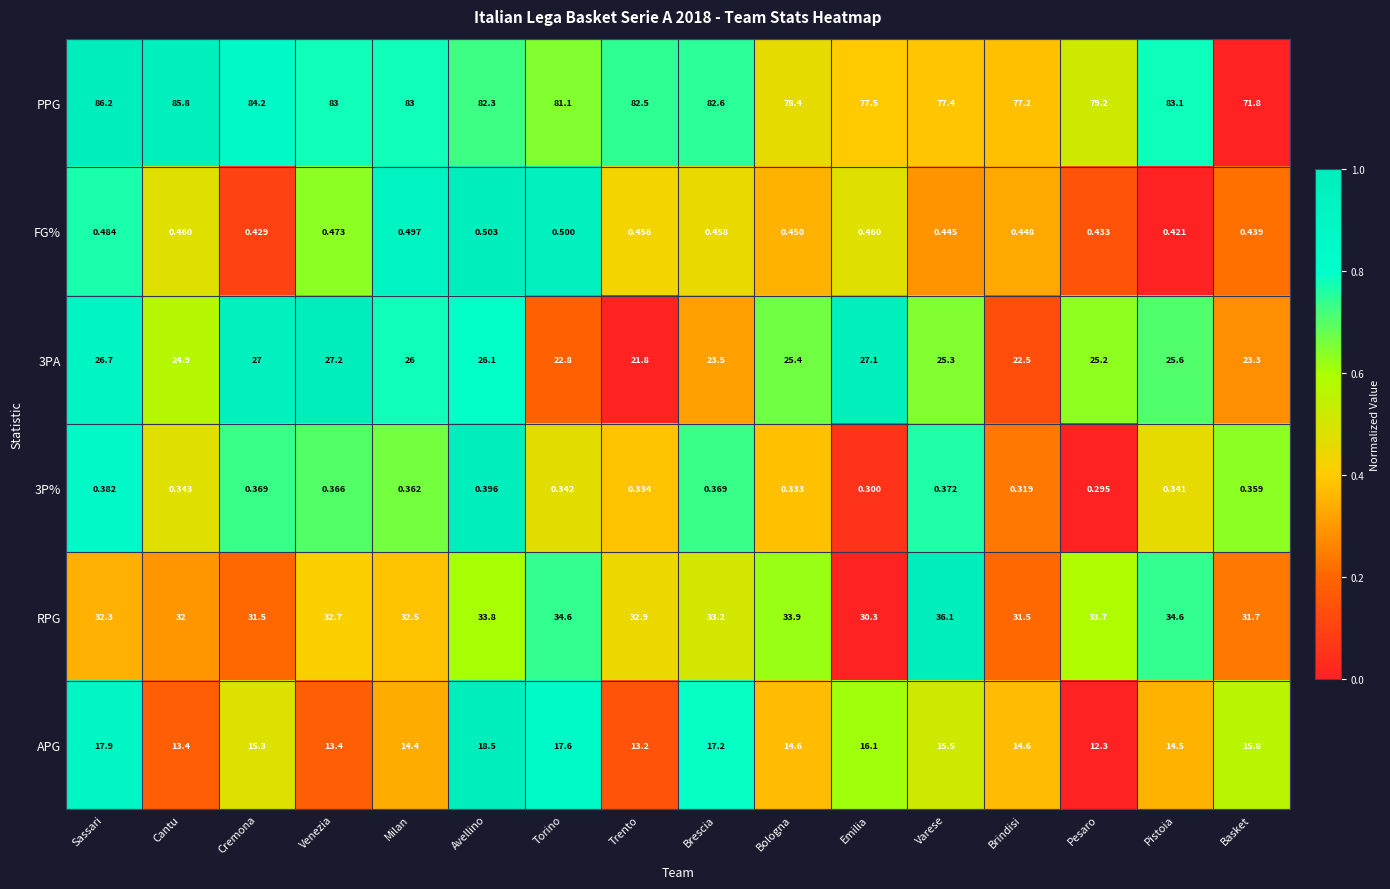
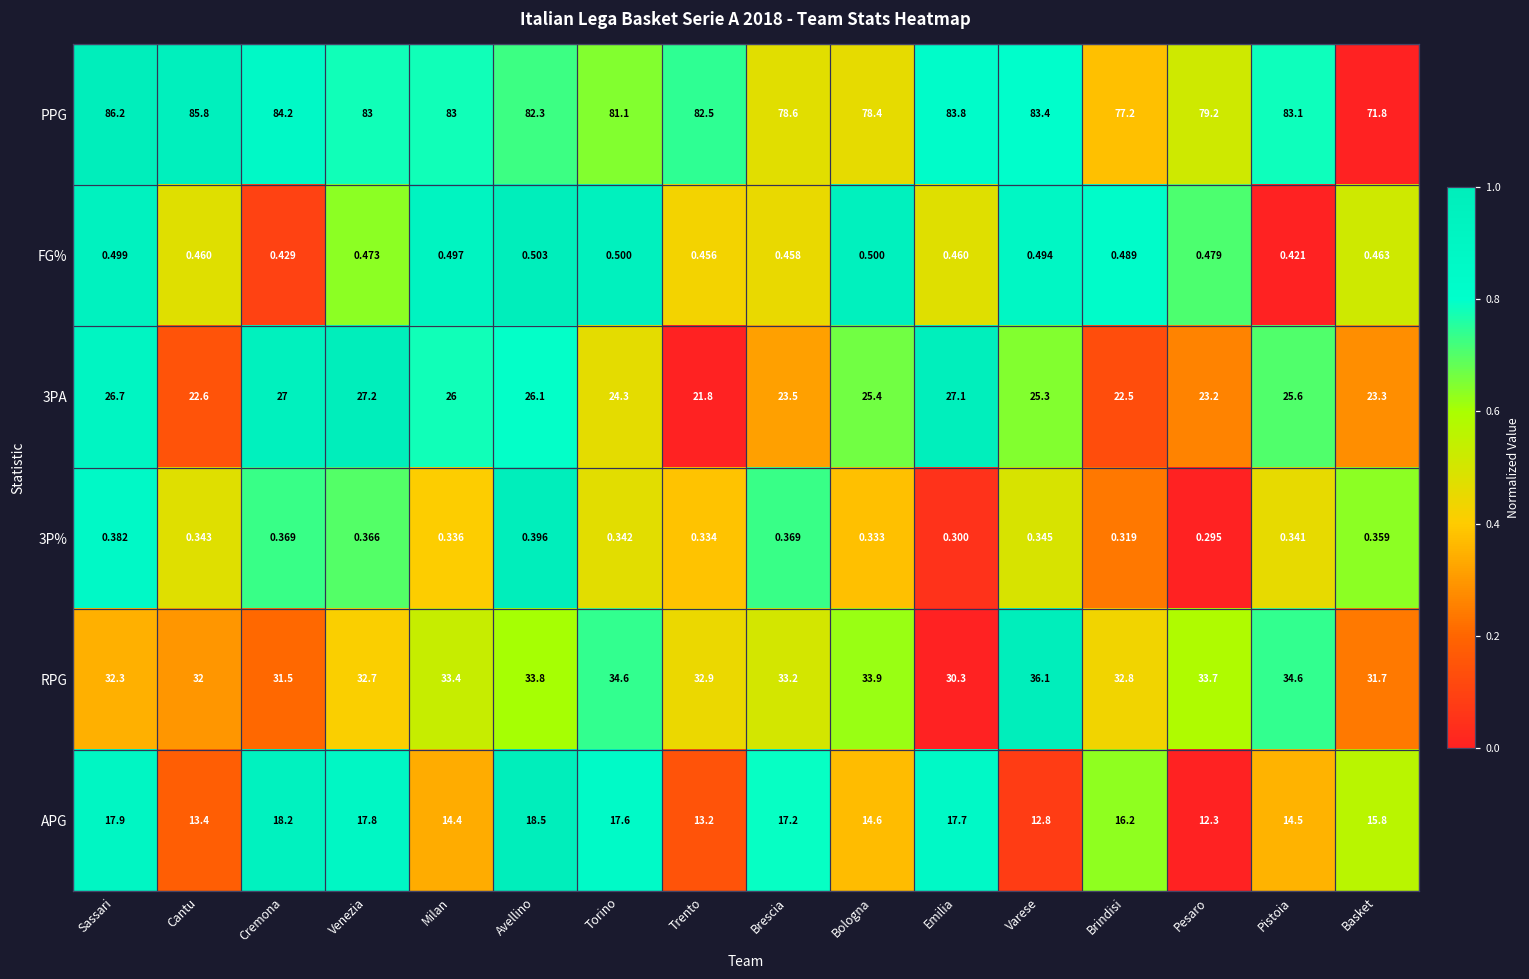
PPG, Brescia: 82.6 -> 78.6
PPG, Emilia: 77.5 -> 83.8
PPG, Varese: 77.4 -> 83.4
FG%, Sassari: 0.484 -> 0.499
FG%, Bologna: 0.450 -> 0.500
FG%, Varese: 0.445 -> 0.494
FG%, Brindisi: 0.448 -> 0.489
FG%, Pesaro: 0.433 -> 0.479
FG%, Basket: 0.439 -> 0.463
3PA, Cantu: 24.9 -> 22.6
3PA, Torino: 22.8 -> 24.3
3PA, Pesaro: 25.2 -> 23.2
3P%, Milan: 0.362 -> 0.336
3P%, Varese: 0.372 -> 0.345
RPG, Milan: 32.5 -> 33.4
RPG, Brindisi: 31.5 -> 32.8
APG, Cremona: 15.3 -> 18.2
APG, Venezia: 13.4 -> 17.8
APG, Emilia: 16.1 -> 17.7
APG, Varese: 15.5 -> 12.8
APG, Brindisi: 14.6 -> 16.2
